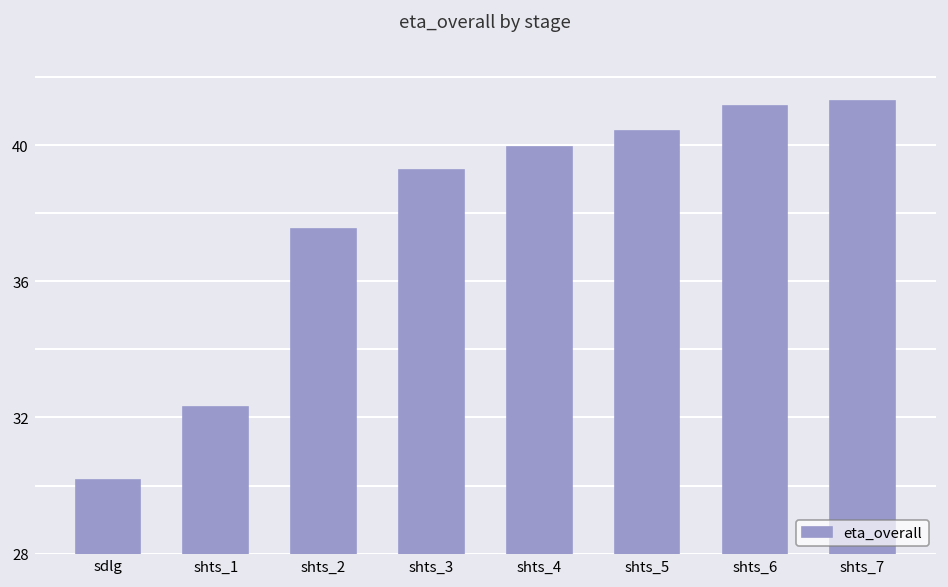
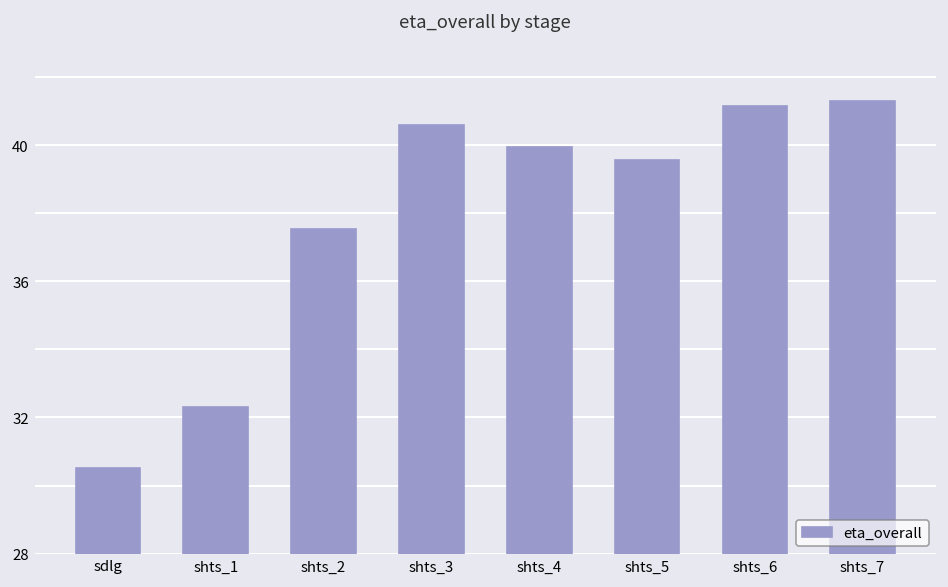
sdlg: 30.2 -> 30.5
shts_3: 39.3 -> 40.6
shts_5: 40.4 -> 39.6
